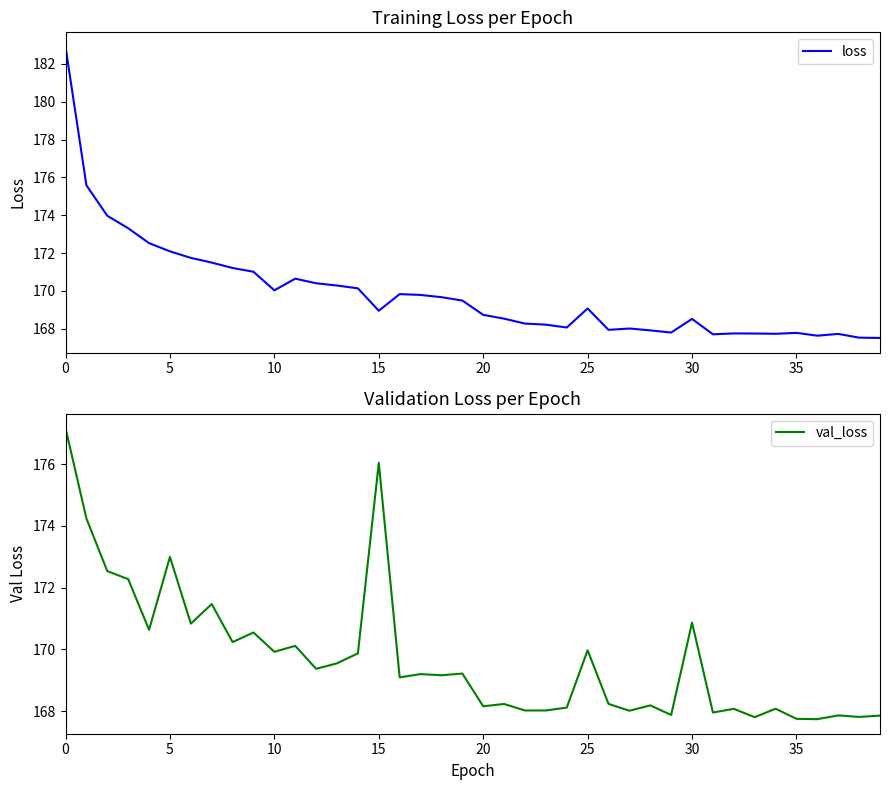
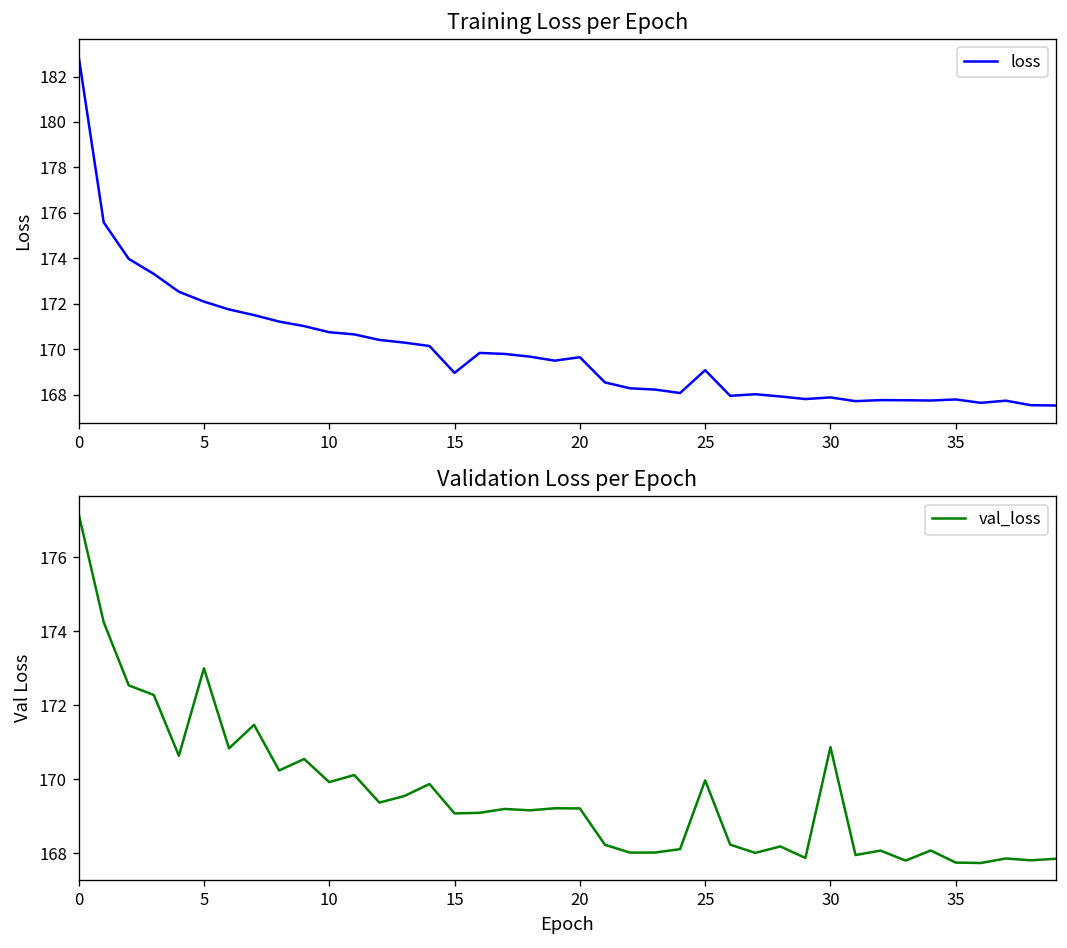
Training Loss per Epoch, 10: 170.0 -> 170.7
Training Loss per Epoch, 20: 168.7 -> 169.6
Training Loss per Epoch, 30: 168.5 -> 167.9
Validation Loss per Epoch, 15: 176.0 -> 169.1
Validation Loss per Epoch, 20: 168.2 -> 169.2
